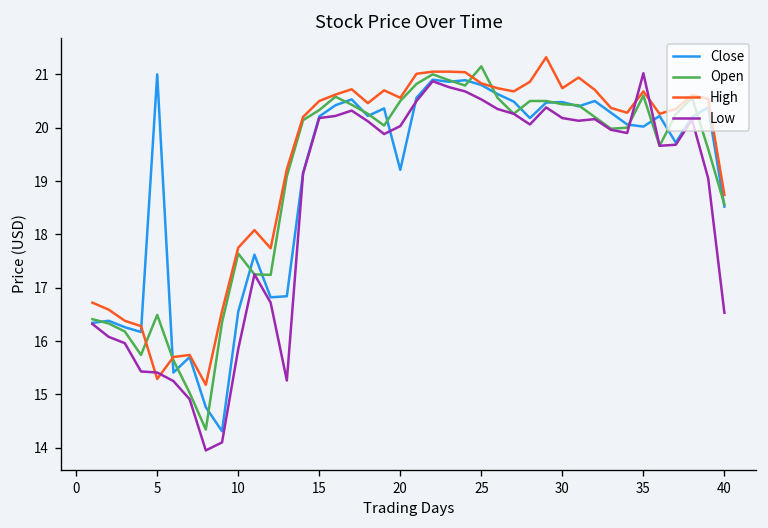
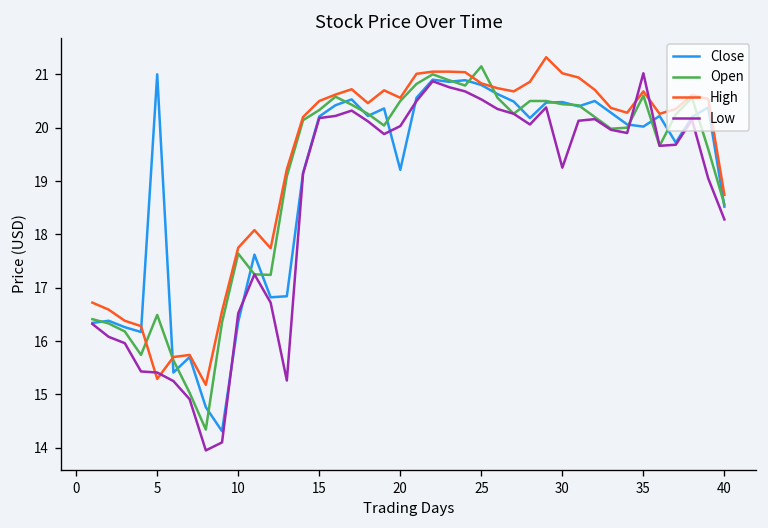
Close, 10: 16.6 -> 16.4
Low, 10: 15.9 -> 16.5
High, 30: 20.7 -> 21.0
Low, 30: 20.2 -> 19.3
Low, 40: 16.5 -> 18.3
